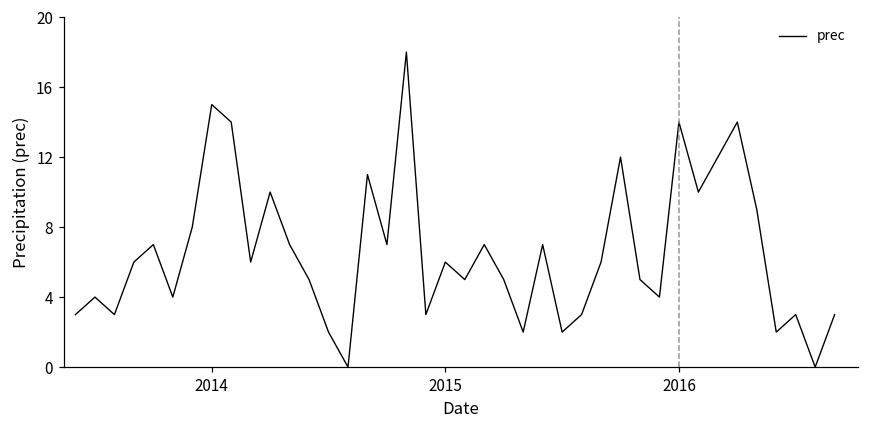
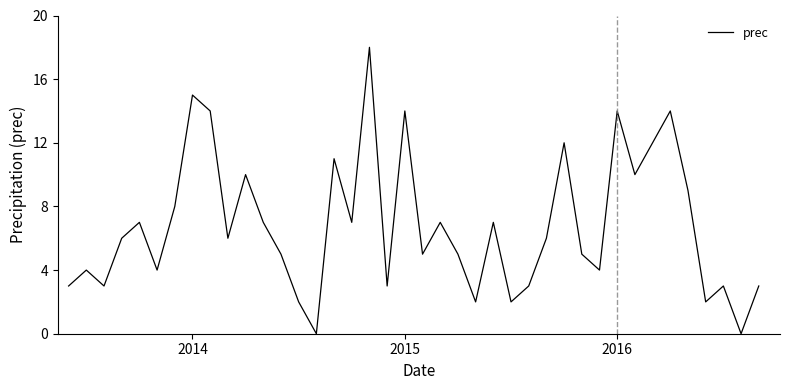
2015: 6 -> 14
